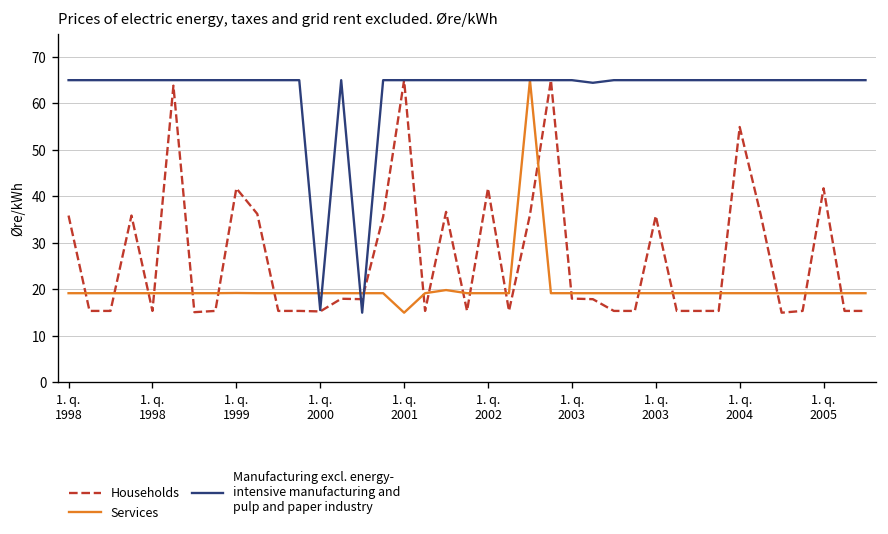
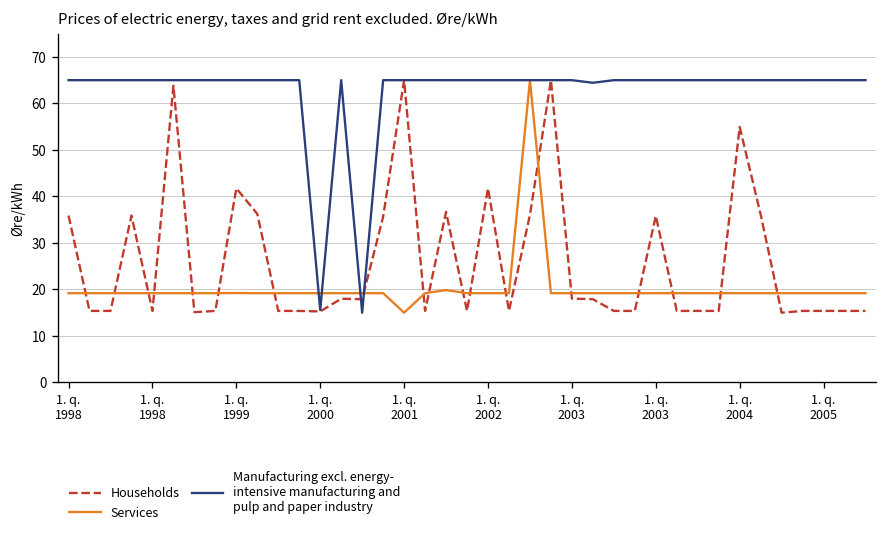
Households, 1. q. 2005: 42 -> 15
